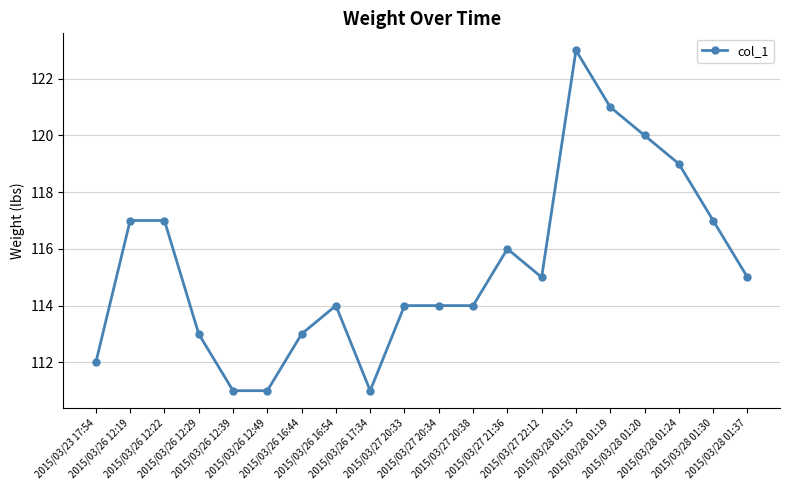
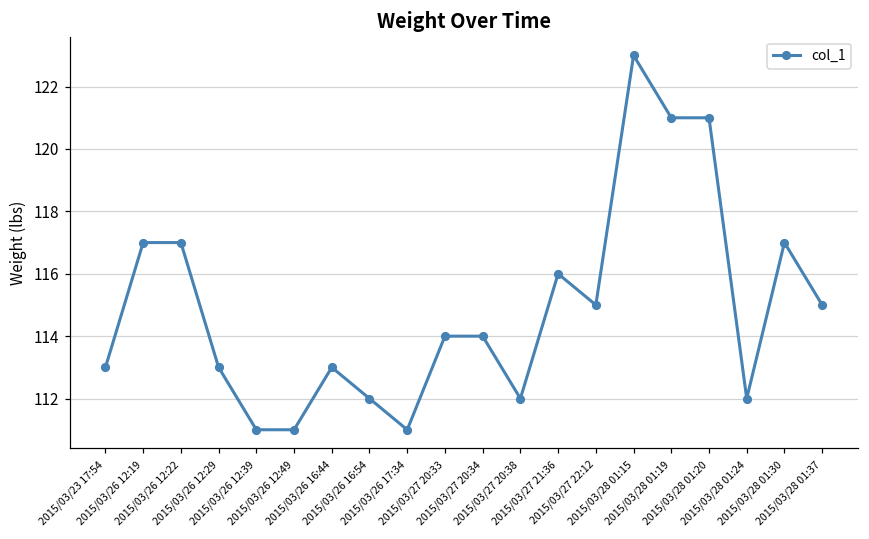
2015/03/23 17:54: 112 -> 113
2015/03/26 16:54: 114 -> 112
2015/03/27 20:38: 114 -> 112
2015/03/28 01:20: 120 -> 121
2015/03/28 01:24: 119 -> 112
